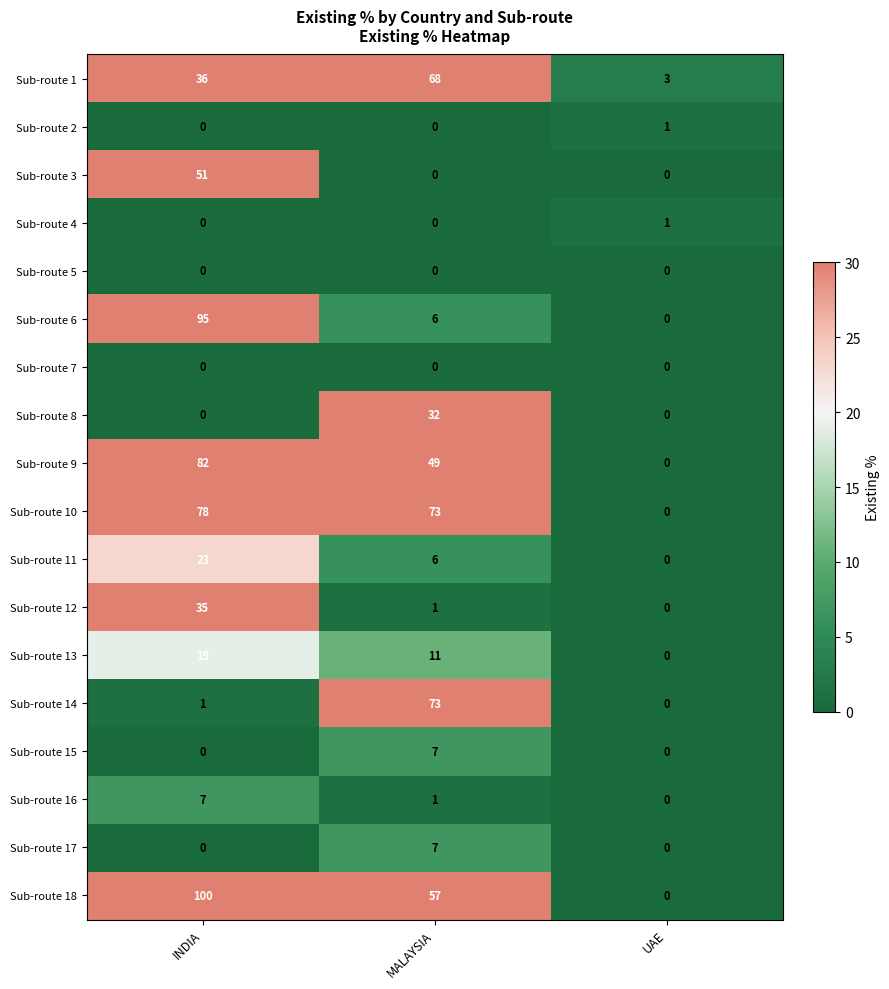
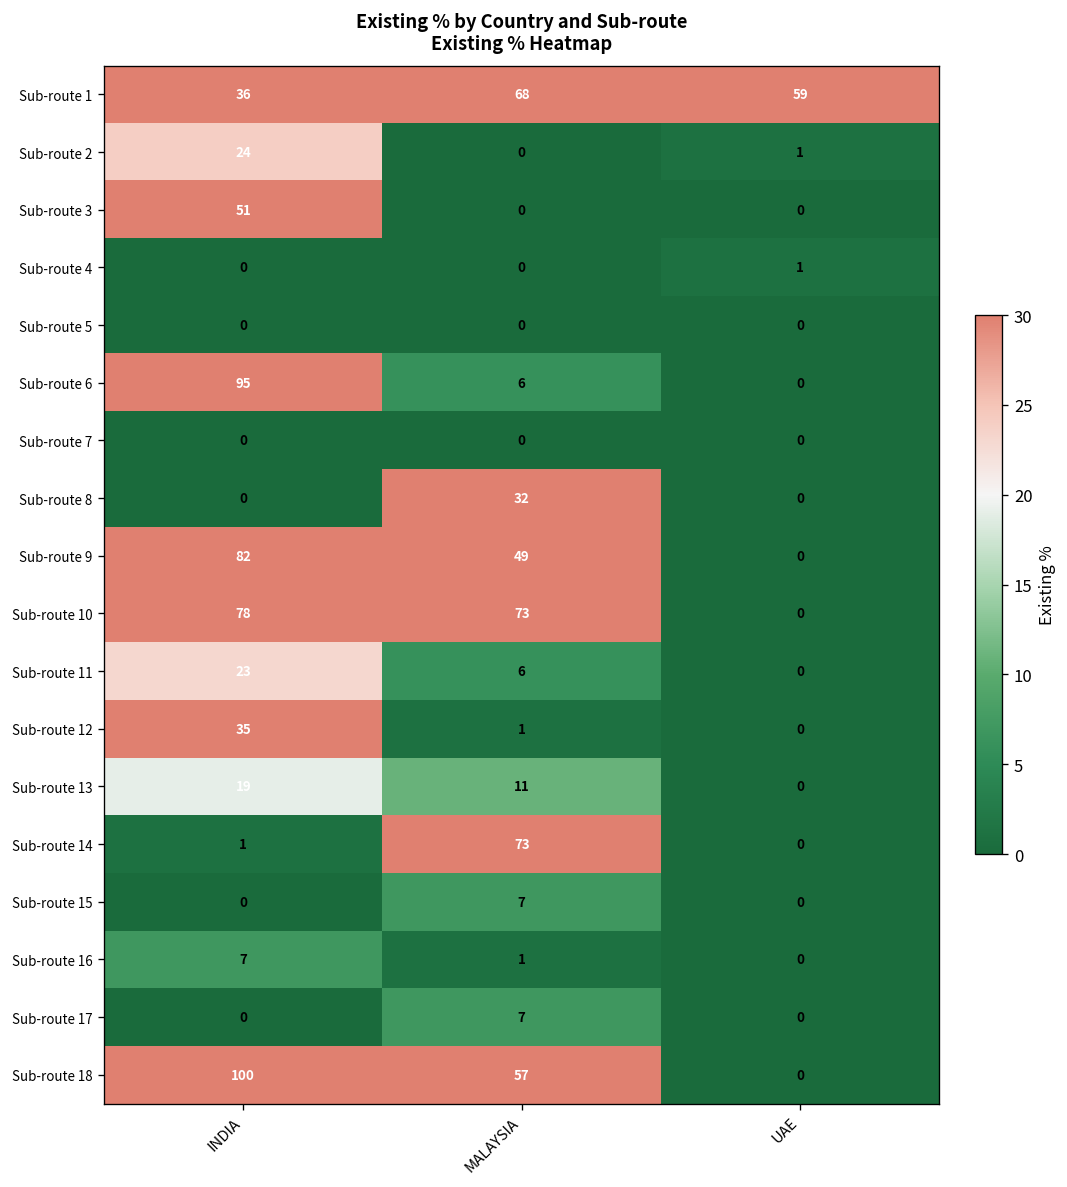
Sub-route 1, UAE: 3 -> 59
Sub-route 2, INDIA: 0 -> 24
